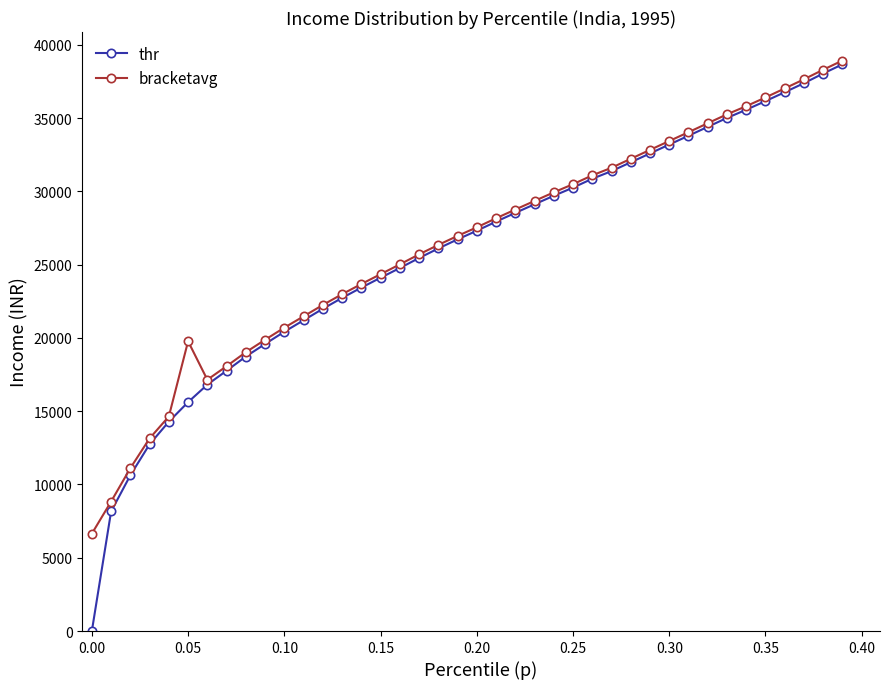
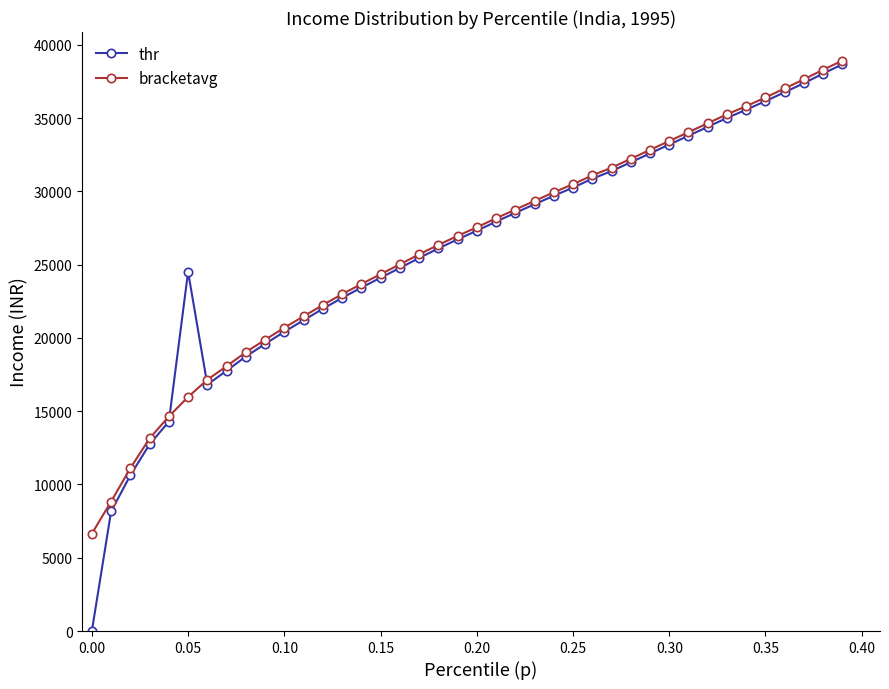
thr, 0.05: 15600 -> 24500
bracketavg, 0.05: 19800 -> 16000
